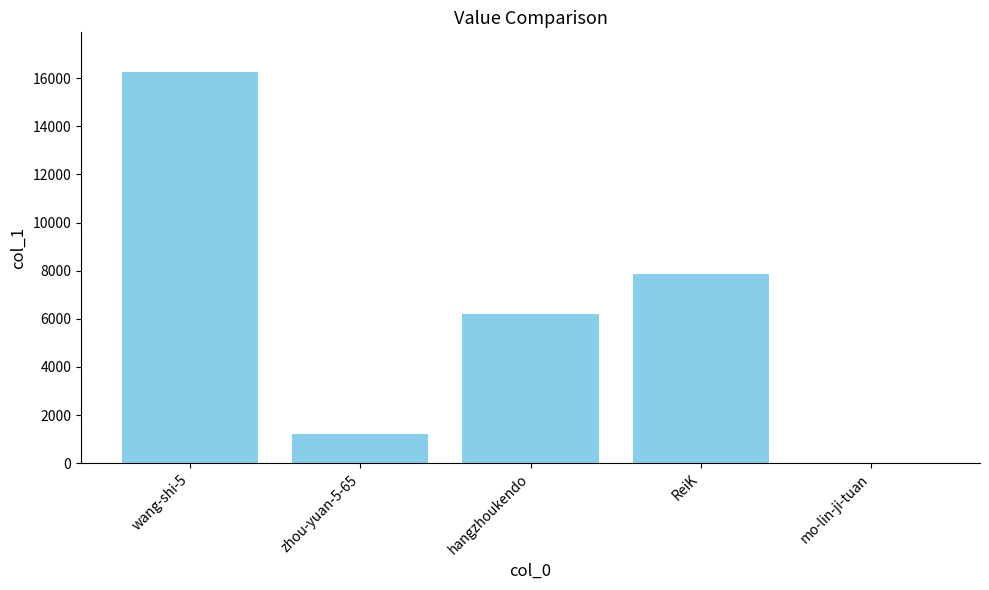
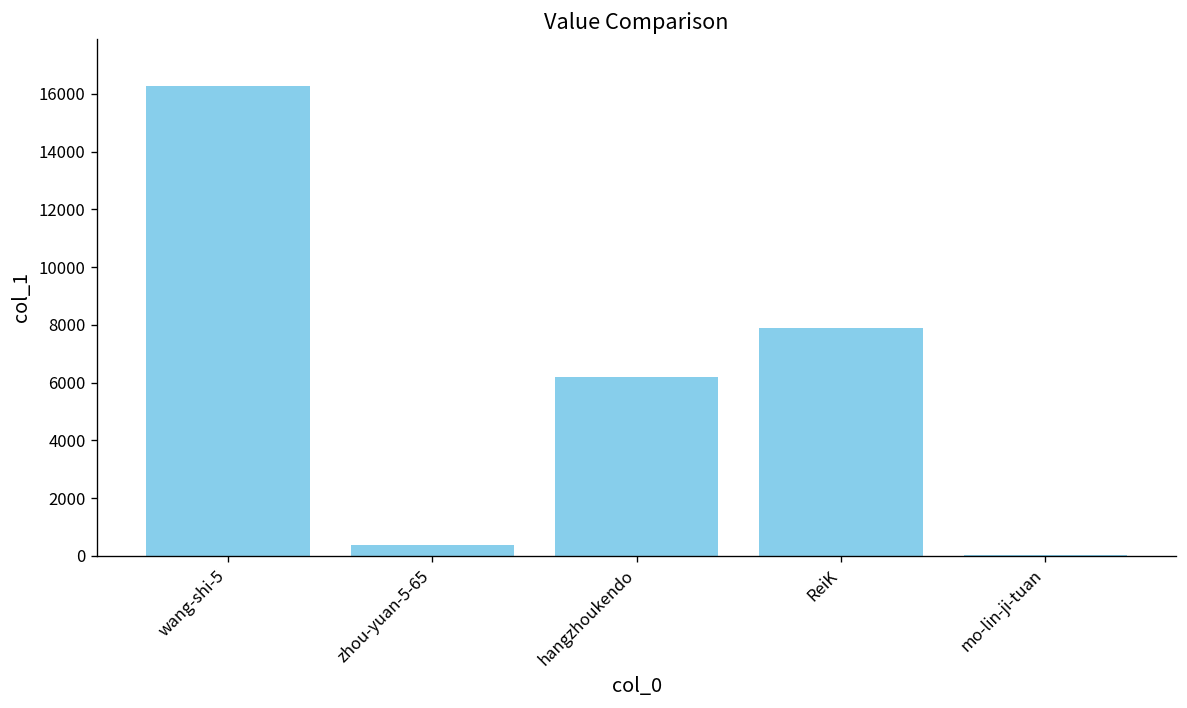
zhou-yuan-5-65: 1200 -> 400
